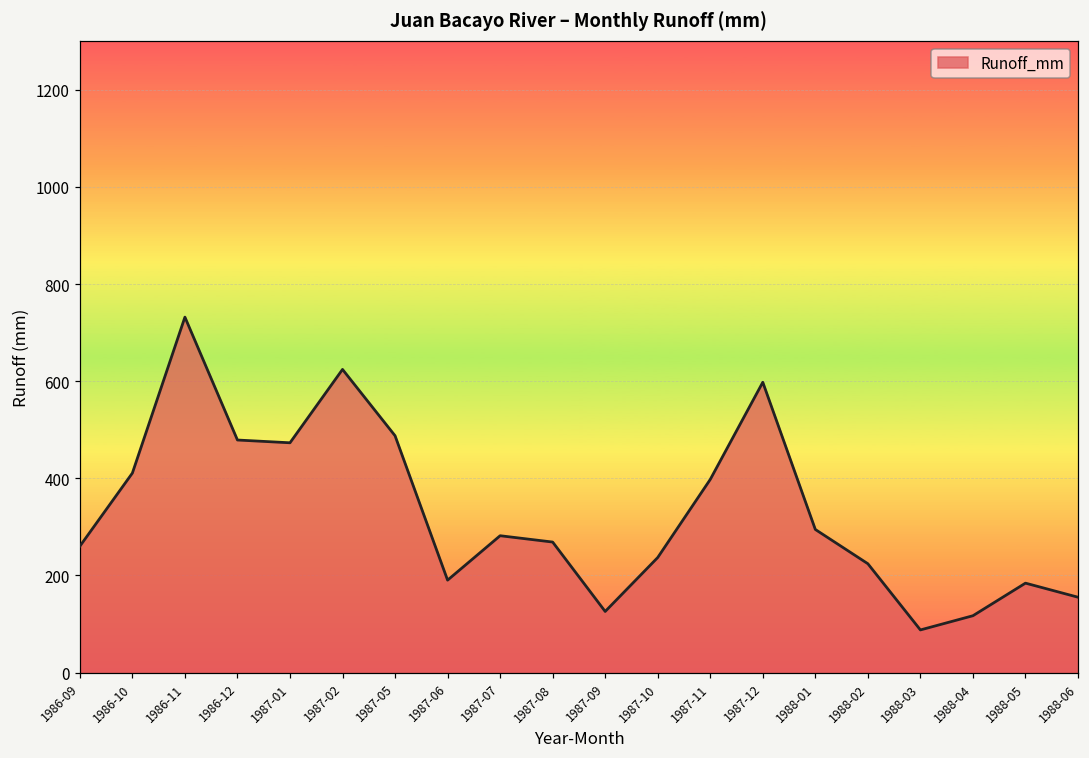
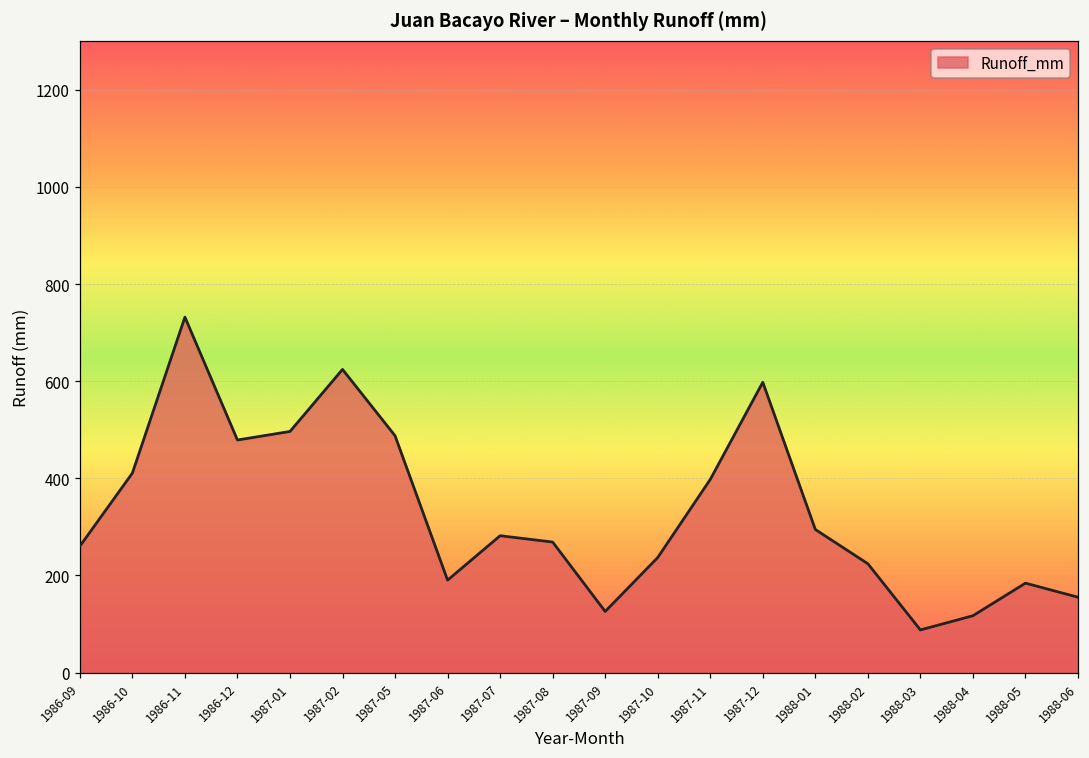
1987-01: 470 -> 500
